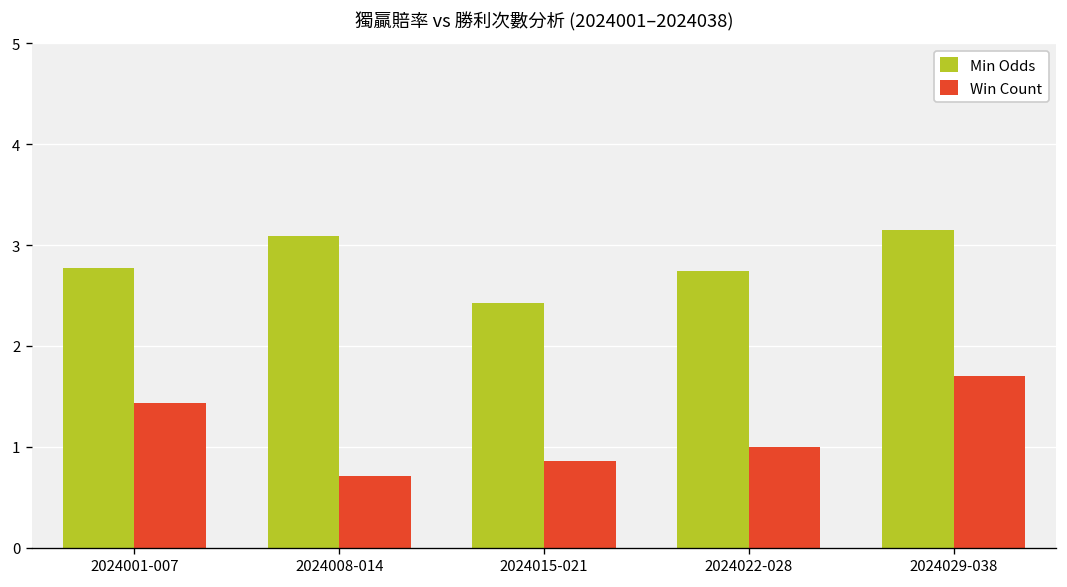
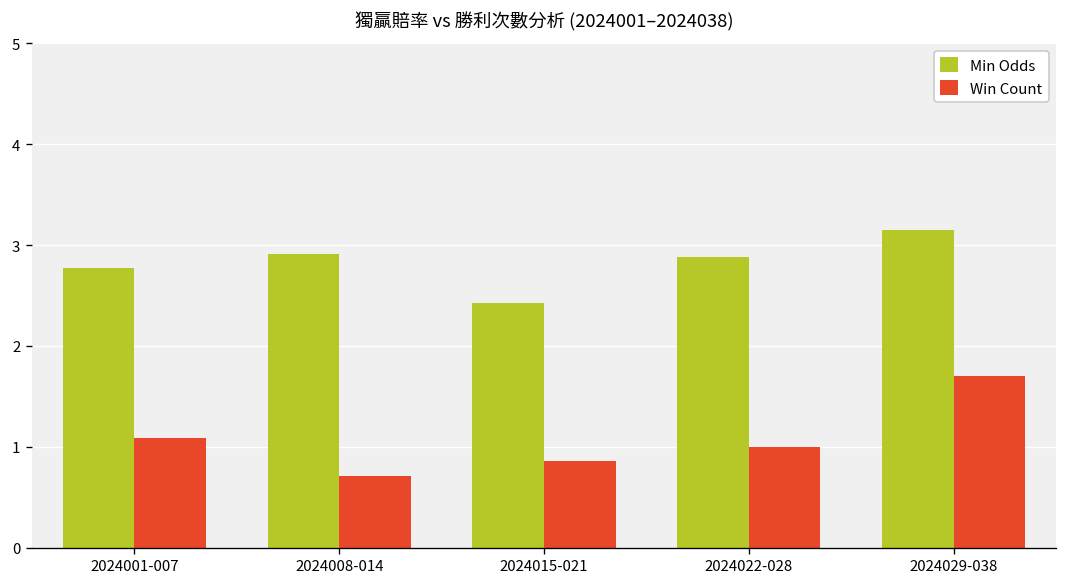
Win Count, 2024001-007: 1.4 -> 1.1
Min Odds, 2024008-014: 3.1 -> 2.9
Min Odds, 2024022-028: 2.7 -> 2.9
